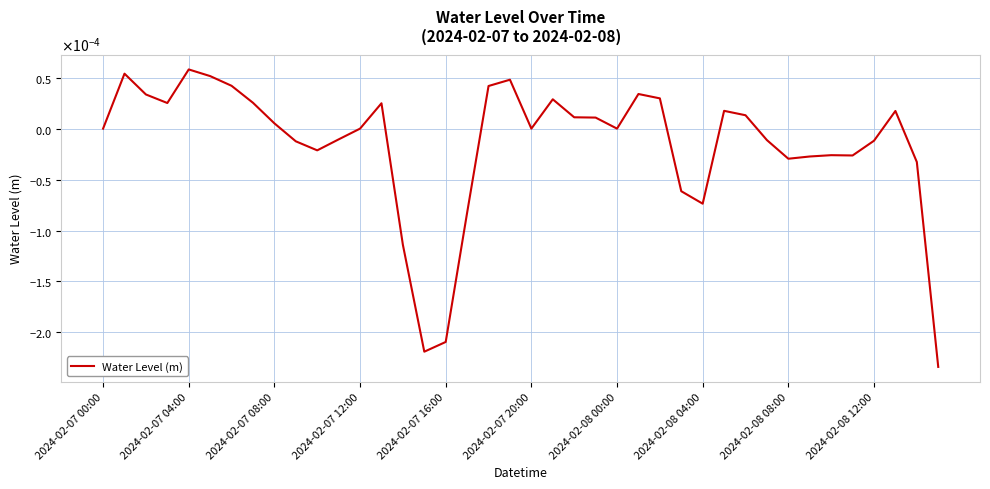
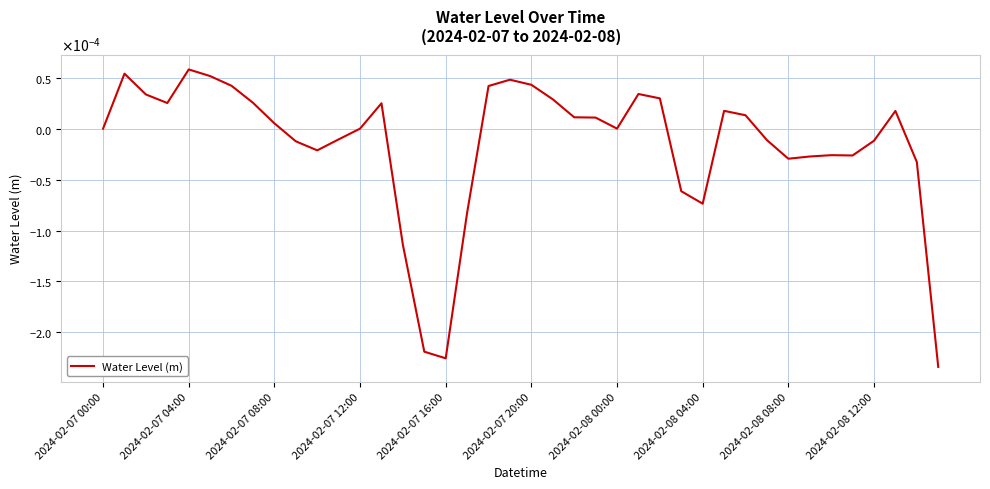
2024-02-07 16:00: -0.000209 -> -0.000225
2024-02-07 20:00: 0.00000 -> 0.00004
